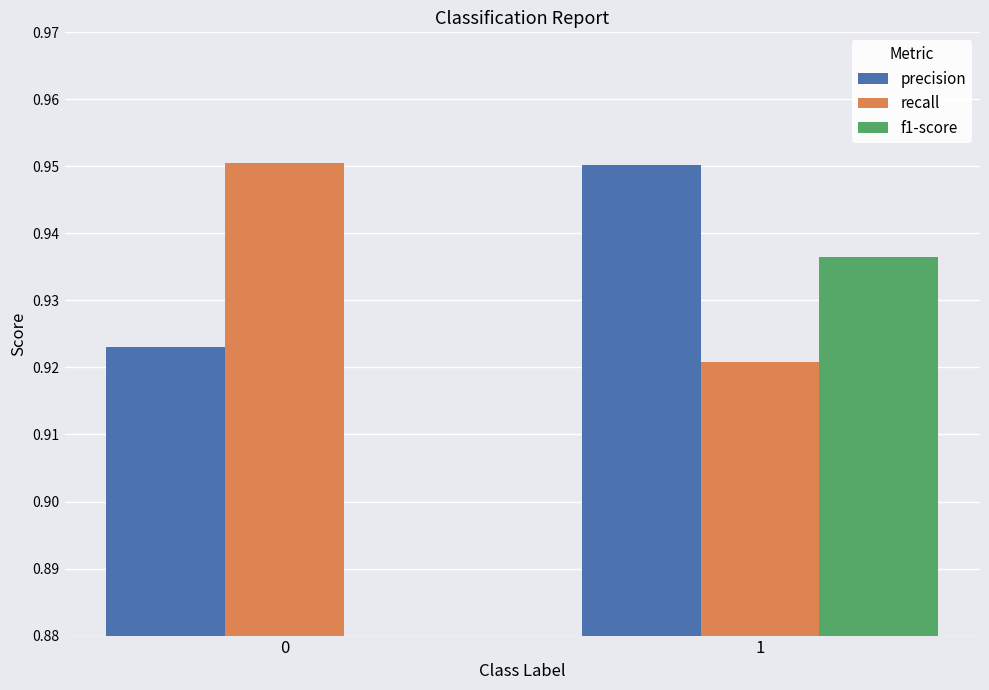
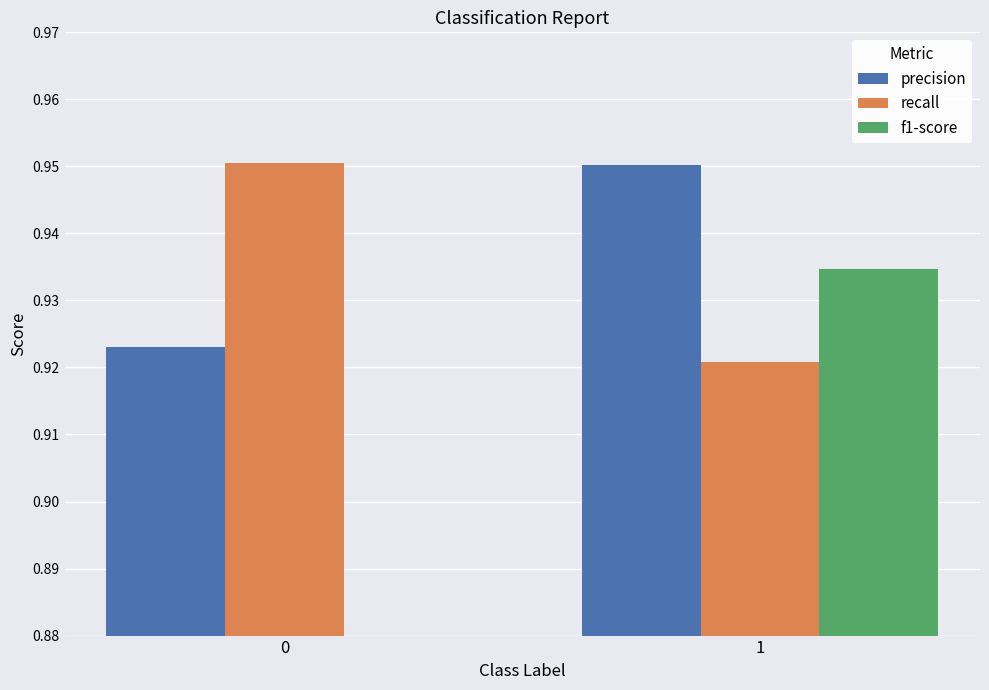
f1-score, 1: 0.936 -> 0.935
